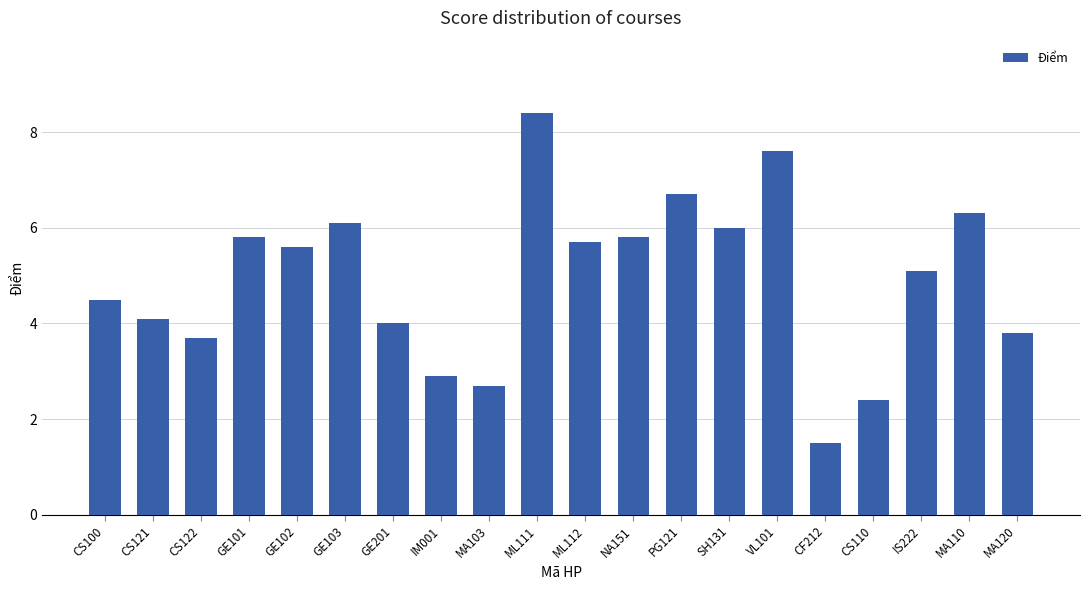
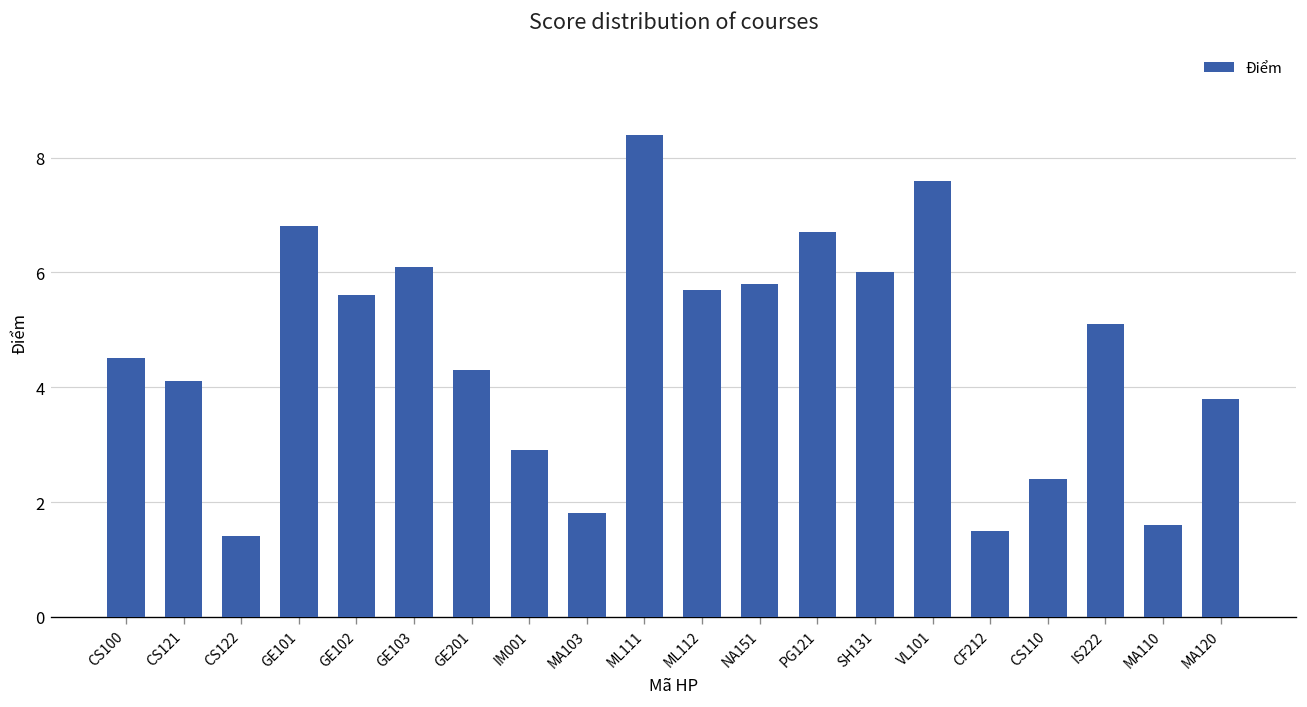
CS122: 3.7 -> 1.4
GE101: 5.8 -> 6.8
GE201: 4.0 -> 4.3
MA103: 2.7 -> 1.8
MA110: 6.3 -> 1.6
